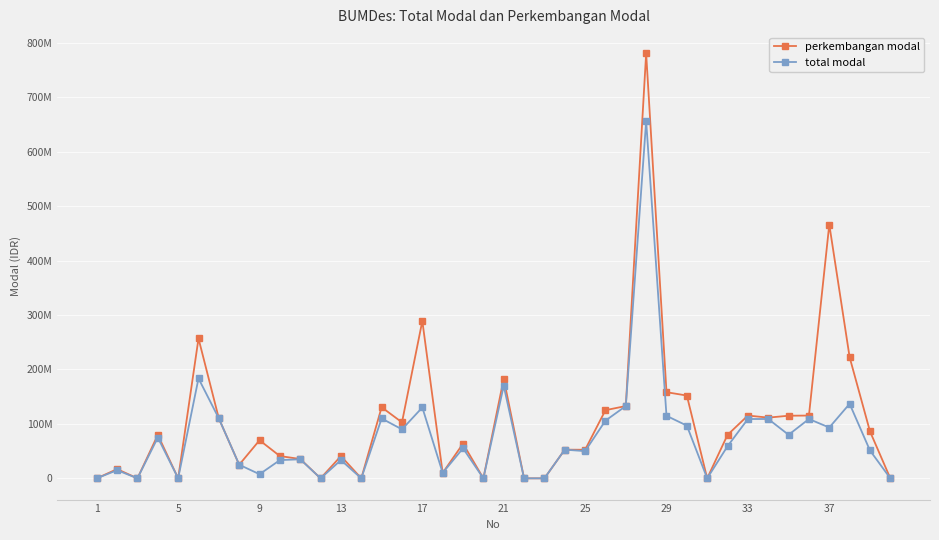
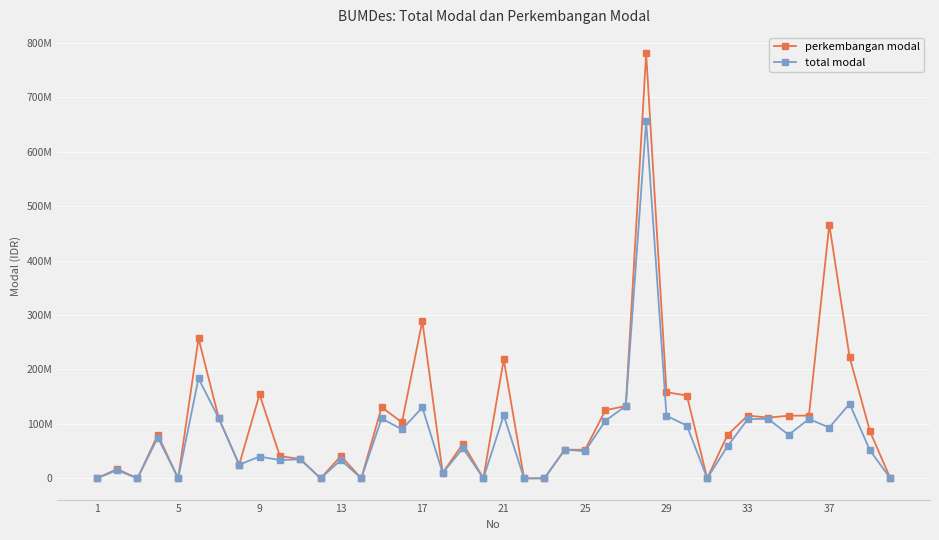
perkembangan modal, 9: 70000000 -> 150000000
total modal, 9: 10000000 -> 40000000
perkembangan modal, 21: 180000000 -> 220000000
total modal, 21: 170000000 -> 120000000
